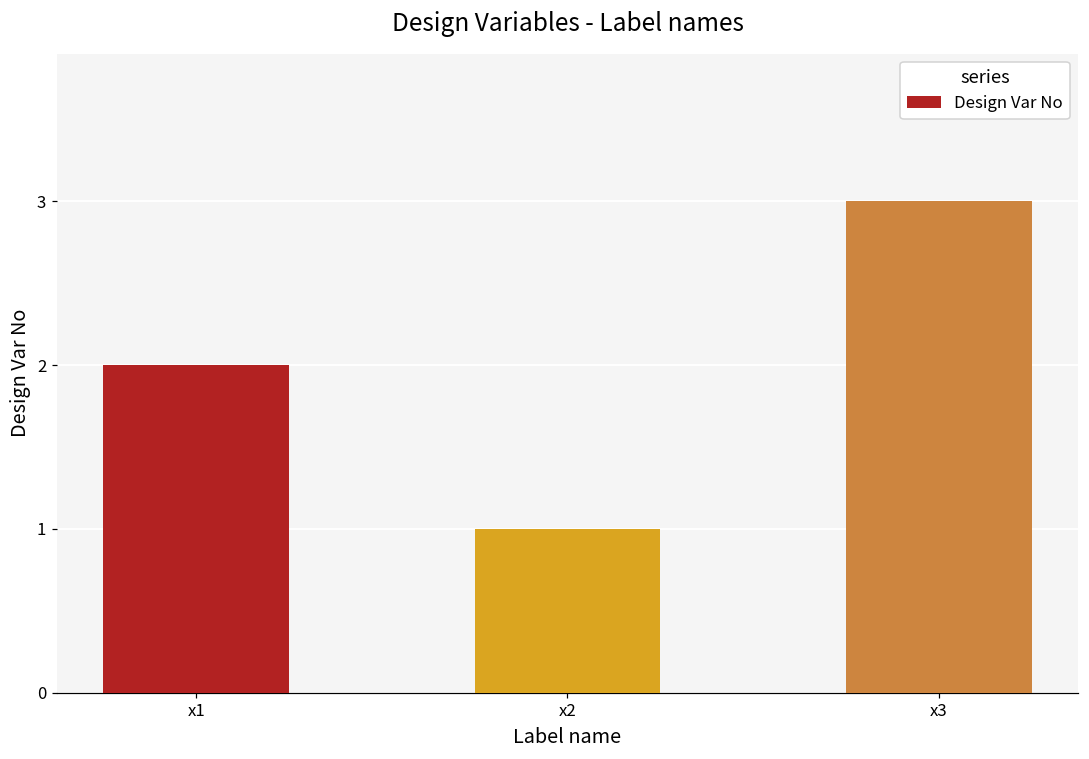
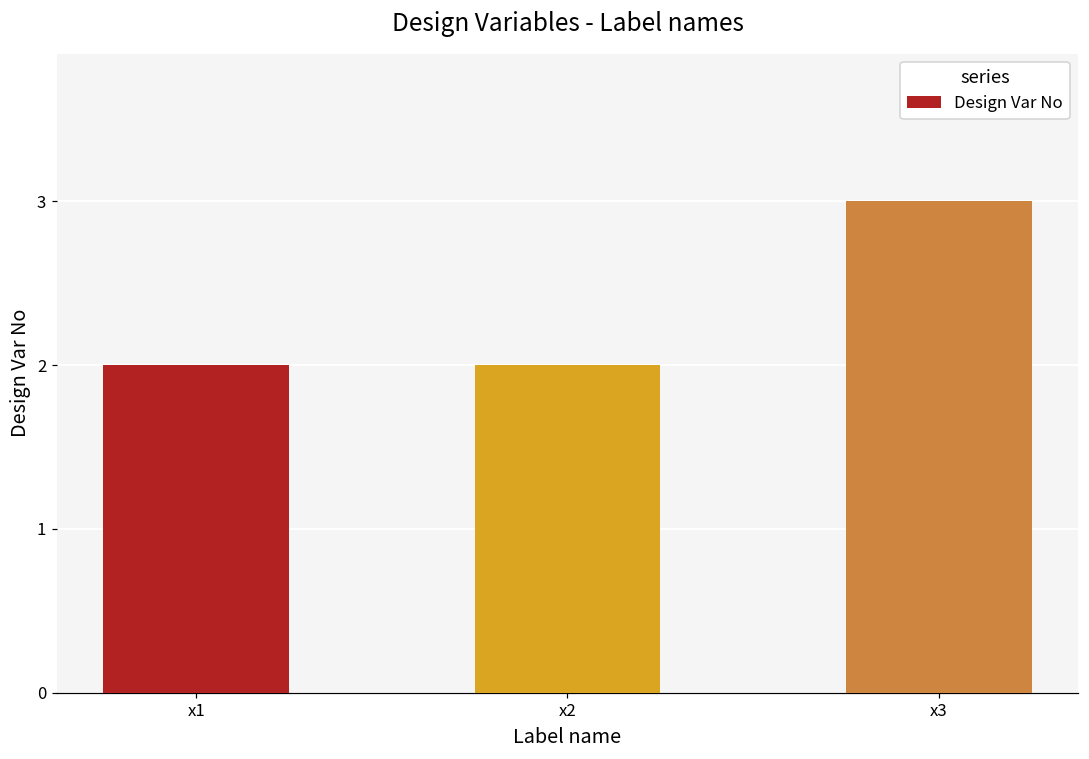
x2: 1 -> 2
